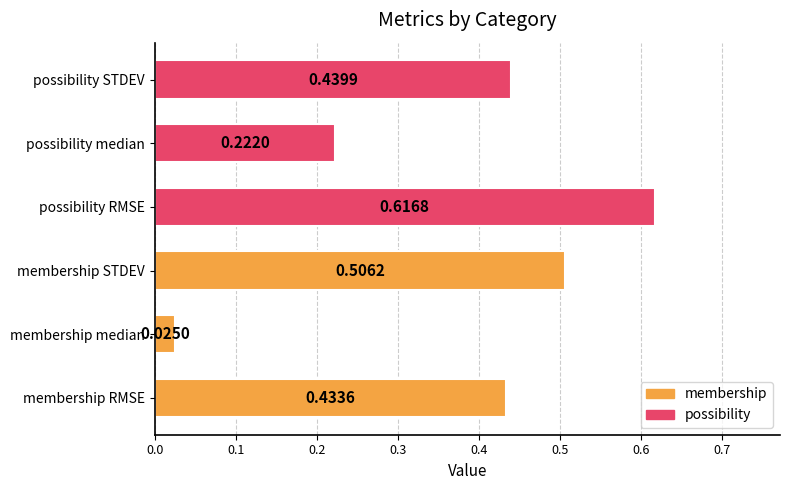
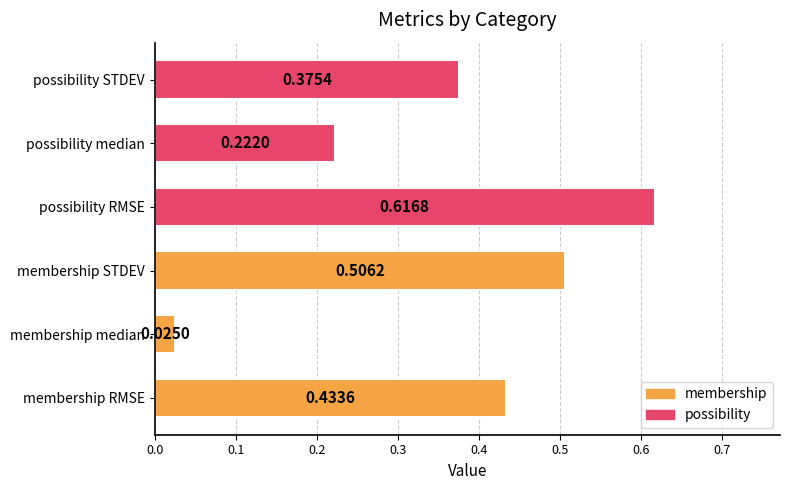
possibility STDEV: 0.4399 -> 0.3754
